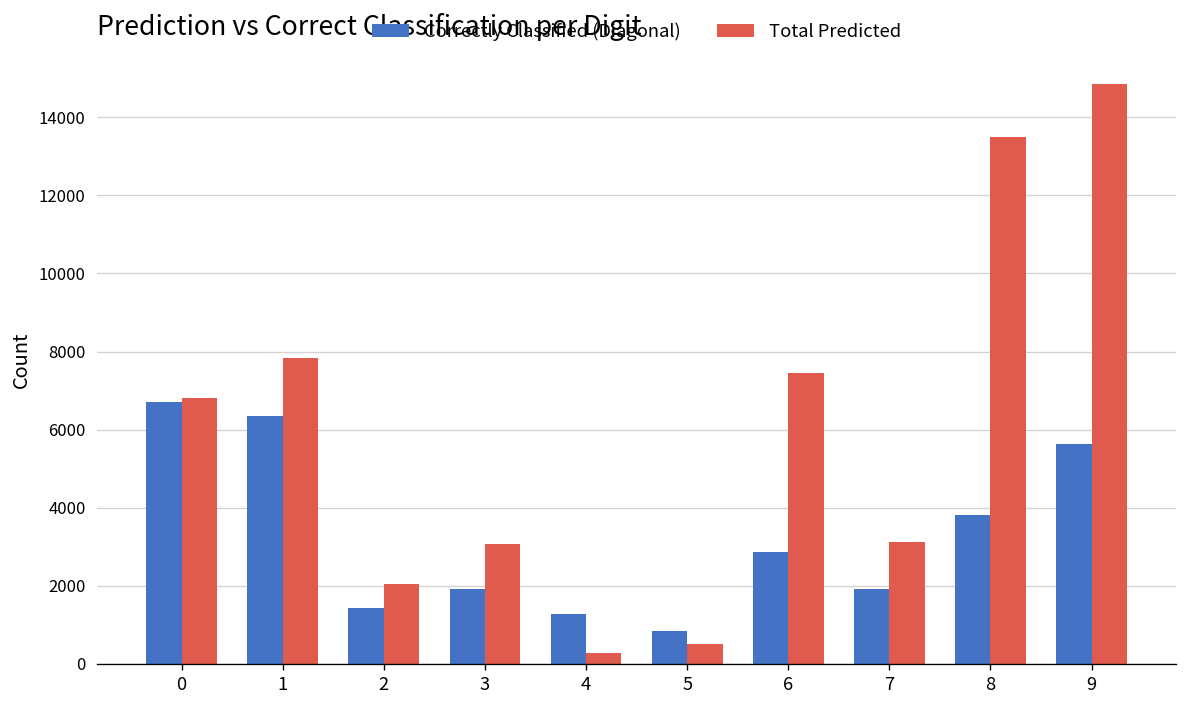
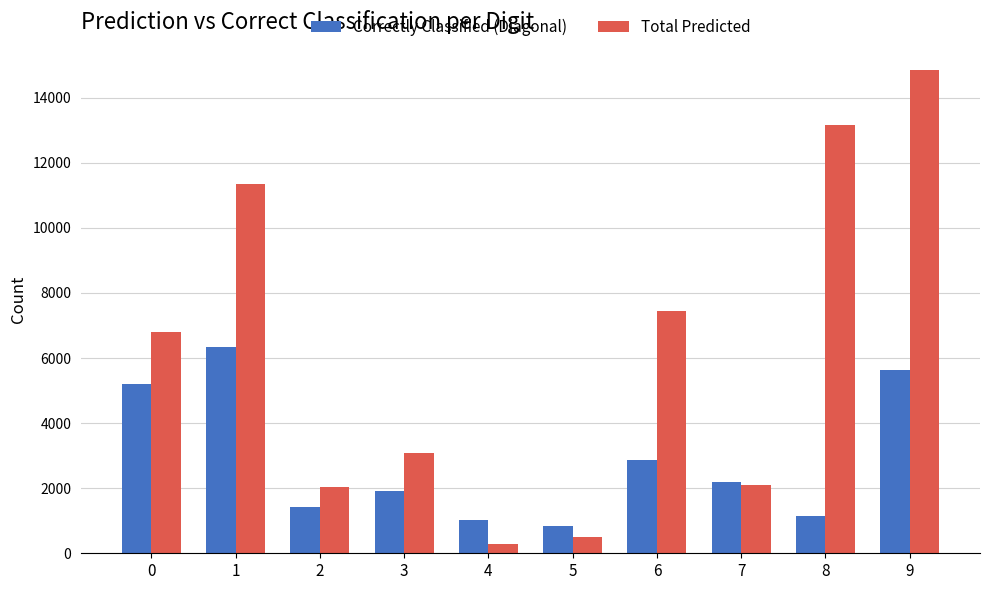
Correctly Classified (Diagonal), 0: 6700 -> 5200
Total Predicted, 1: 7800 -> 11300
Correctly Classified (Diagonal), 4: 1300 -> 1000
Correctly Classified (Diagonal), 7: 1900 -> 2200
Total Predicted, 7: 3100 -> 2100
Correctly Classified (Diagonal), 8: 3800 -> 1100
Total Predicted, 8: 13500 -> 13200
